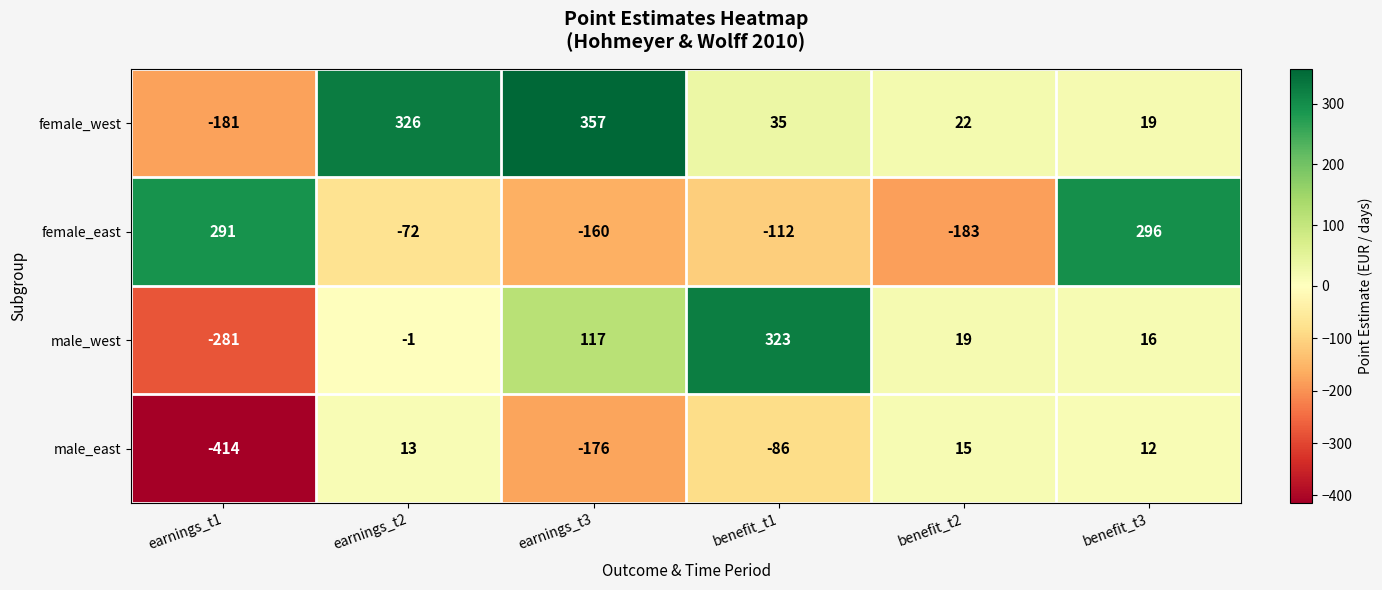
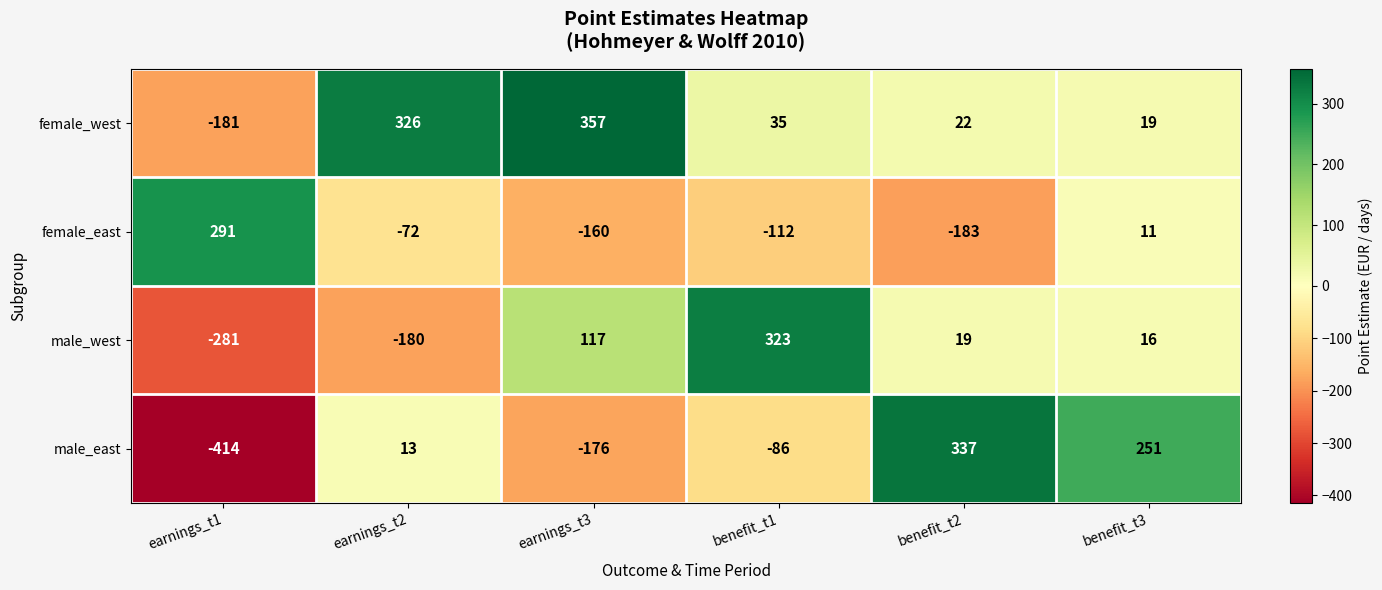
female_east, benefit_t3: 296 -> 11
male_west, earnings_t2: -1 -> -180
male_east, benefit_t2: 15 -> 337
male_east, benefit_t3: 12 -> 251
